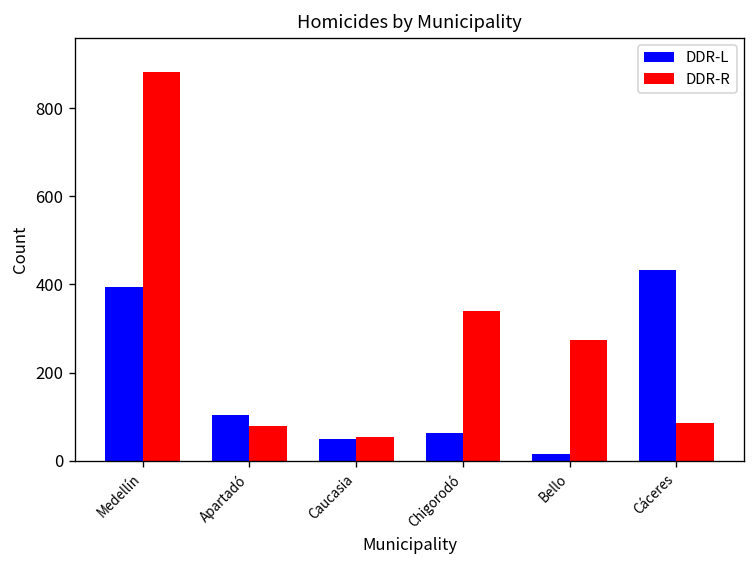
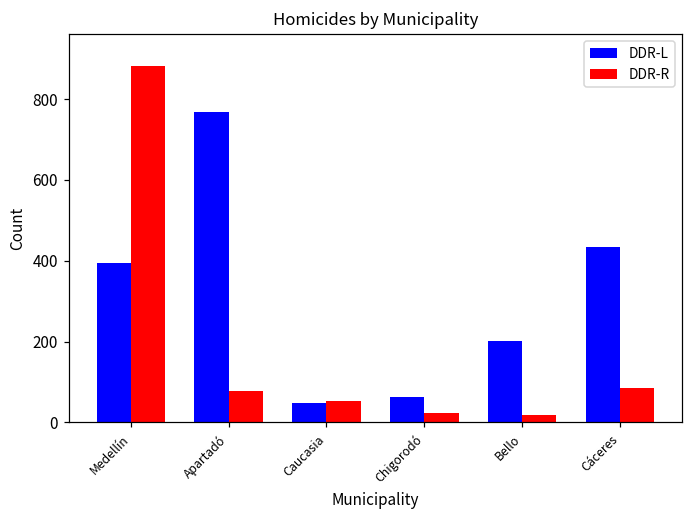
DDR-L, Apartadó: 100 -> 770
DDR-R, Chigorodó: 340 -> 20
DDR-L, Bello: 20 -> 200
DDR-R, Bello: 280 -> 20
